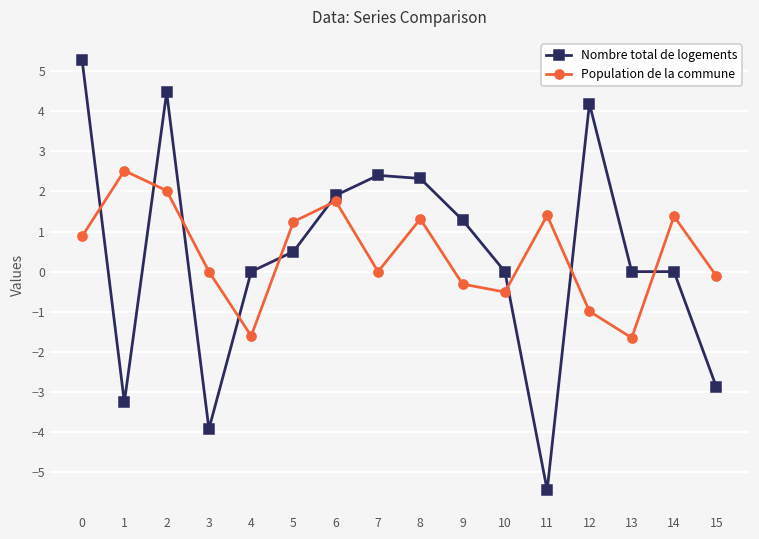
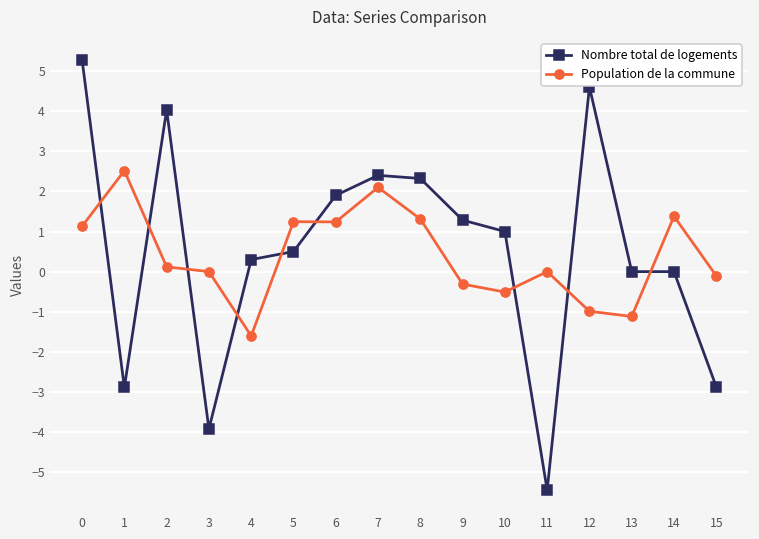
Population de la commune, 0: 0.9 -> 1.1
Nombre total de logements, 1: -3.3 -> -2.9
Nombre total de logements, 2: 4.5 -> 4.0
Population de la commune, 2: 2.0 -> 0.1
Nombre total de logements, 4: 0.0 -> 0.3
Population de la commune, 6: 1.8 -> 1.2
Population de la commune, 7: 0.0 -> 2.1
Nombre total de logements, 10: 0 -> 1
Population de la commune, 11: 1.4 -> 0.0
Nombre total de logements, 12: 4.2 -> 4.6
Population de la commune, 13: -1.7 -> -1.1
